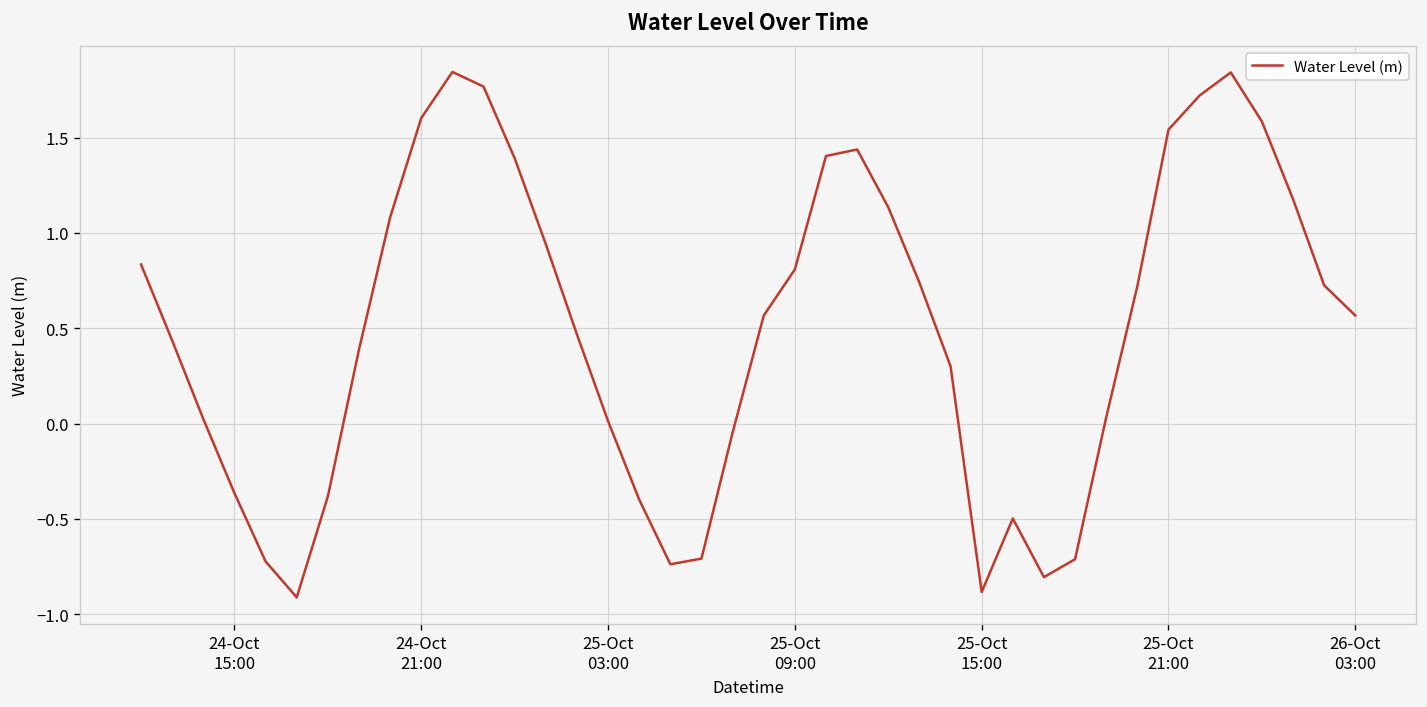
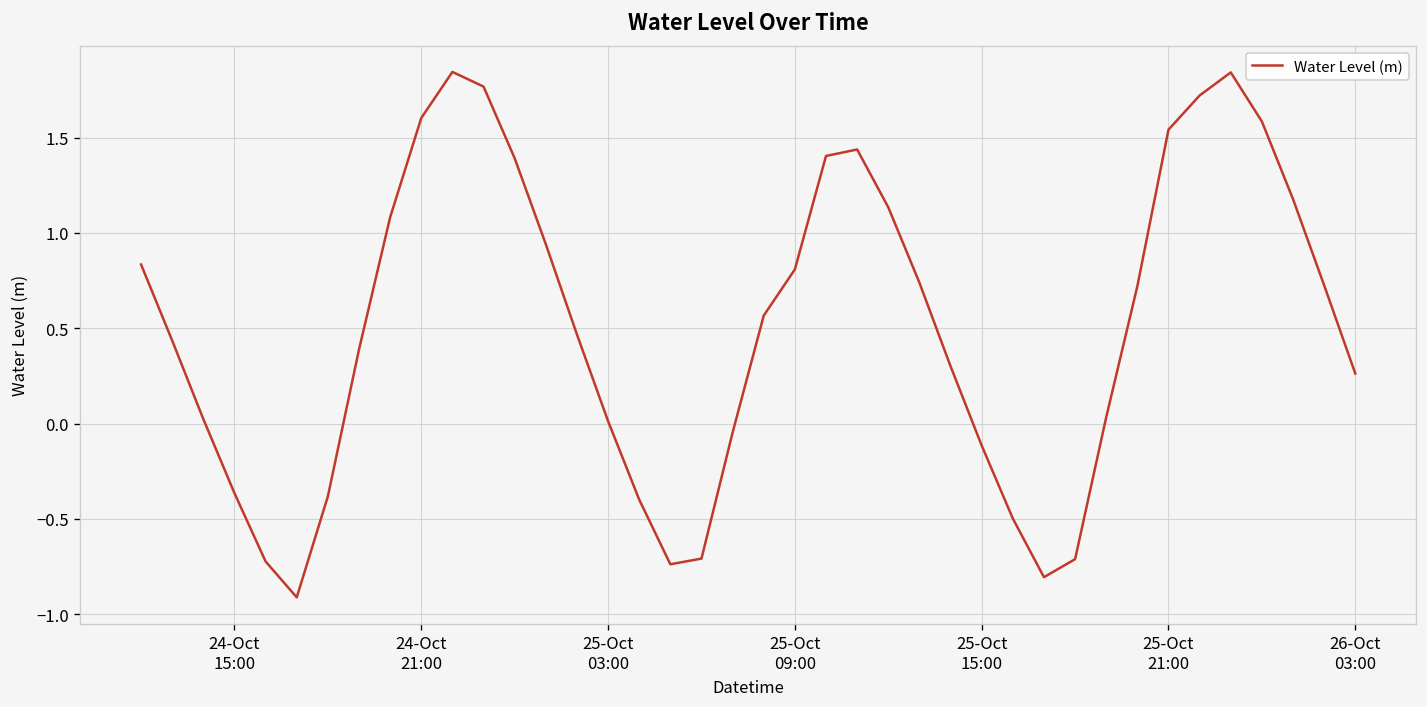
25-Oct 15:00: -0.88 -> -0.11
26-Oct 03:00: 0.57 -> 0.26
